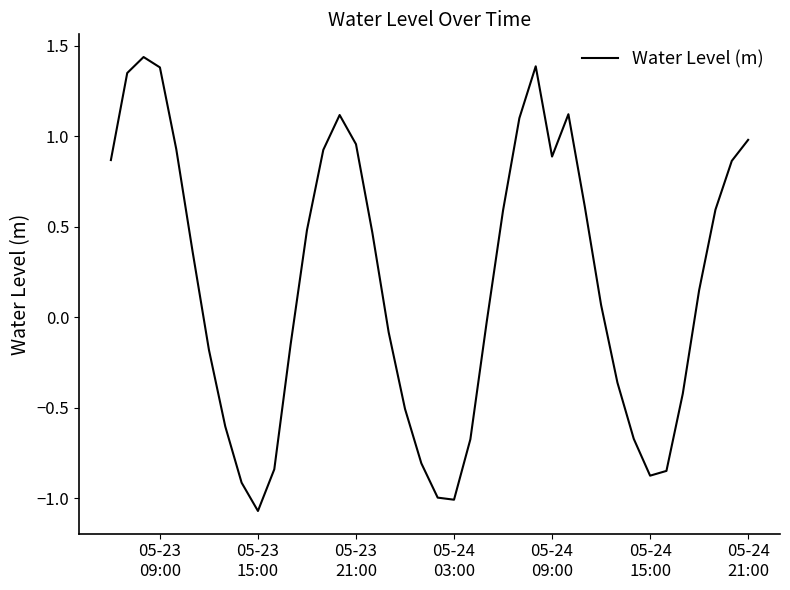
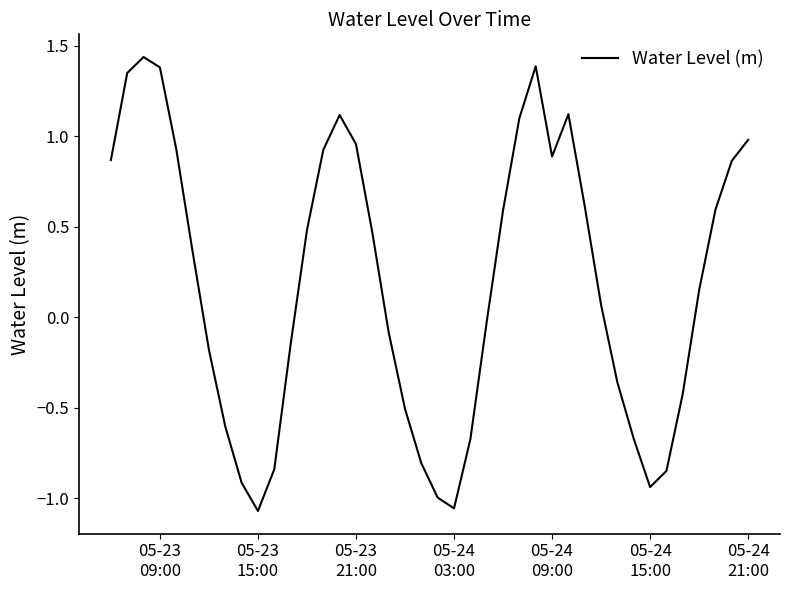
05-24 03:00: -1.01 -> -1.06
05-24 15:00: -0.88 -> -0.94
